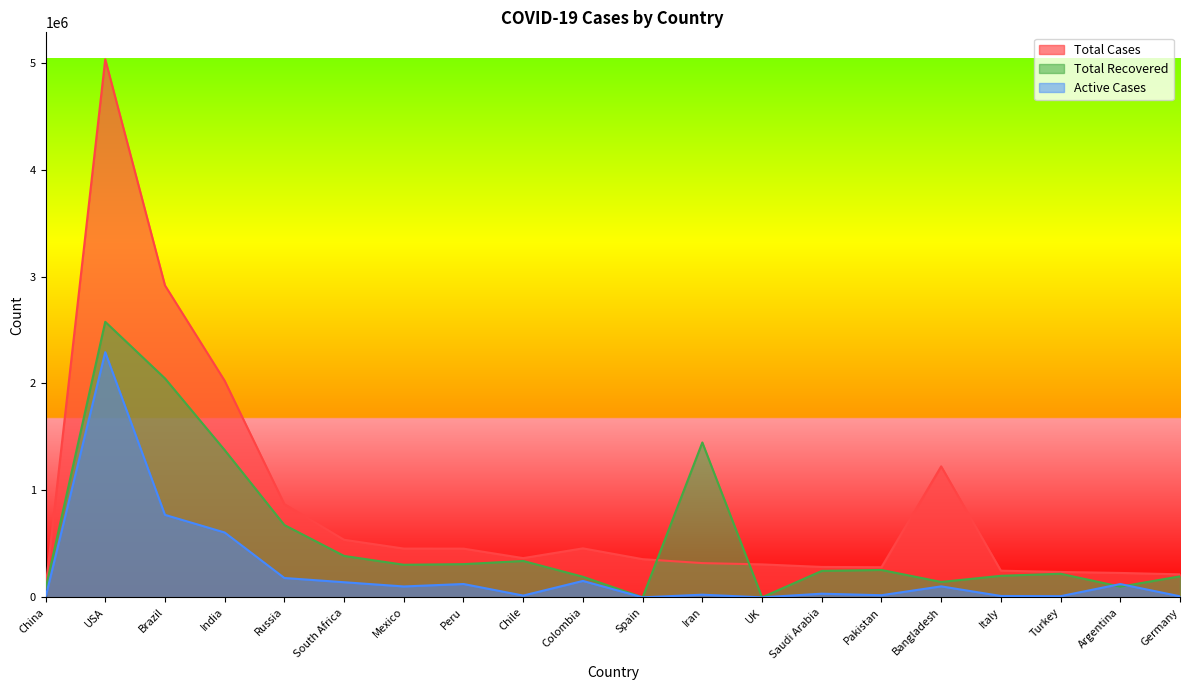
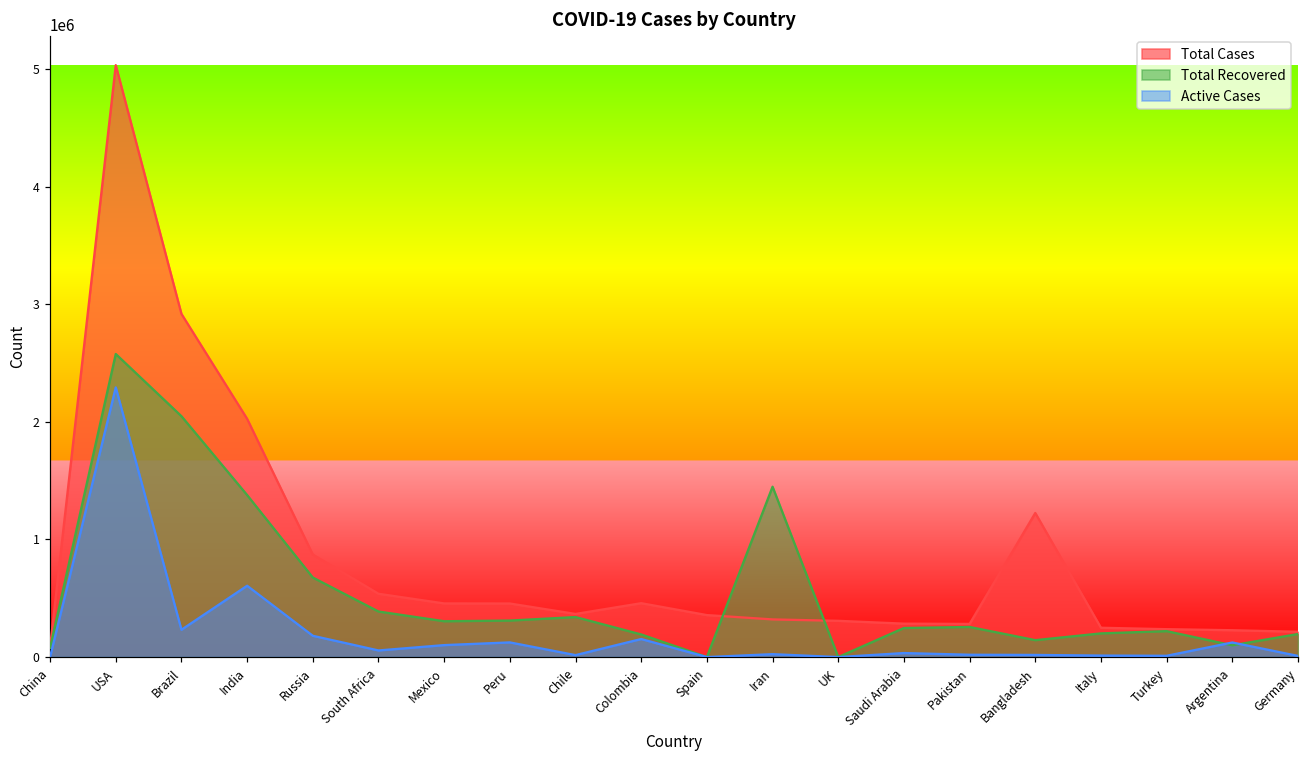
Active Cases, Brazil: 770000 -> 230000
Active Cases, South Africa: 140000 -> 60000
Active Cases, Bangladesh: 100000 -> 20000
